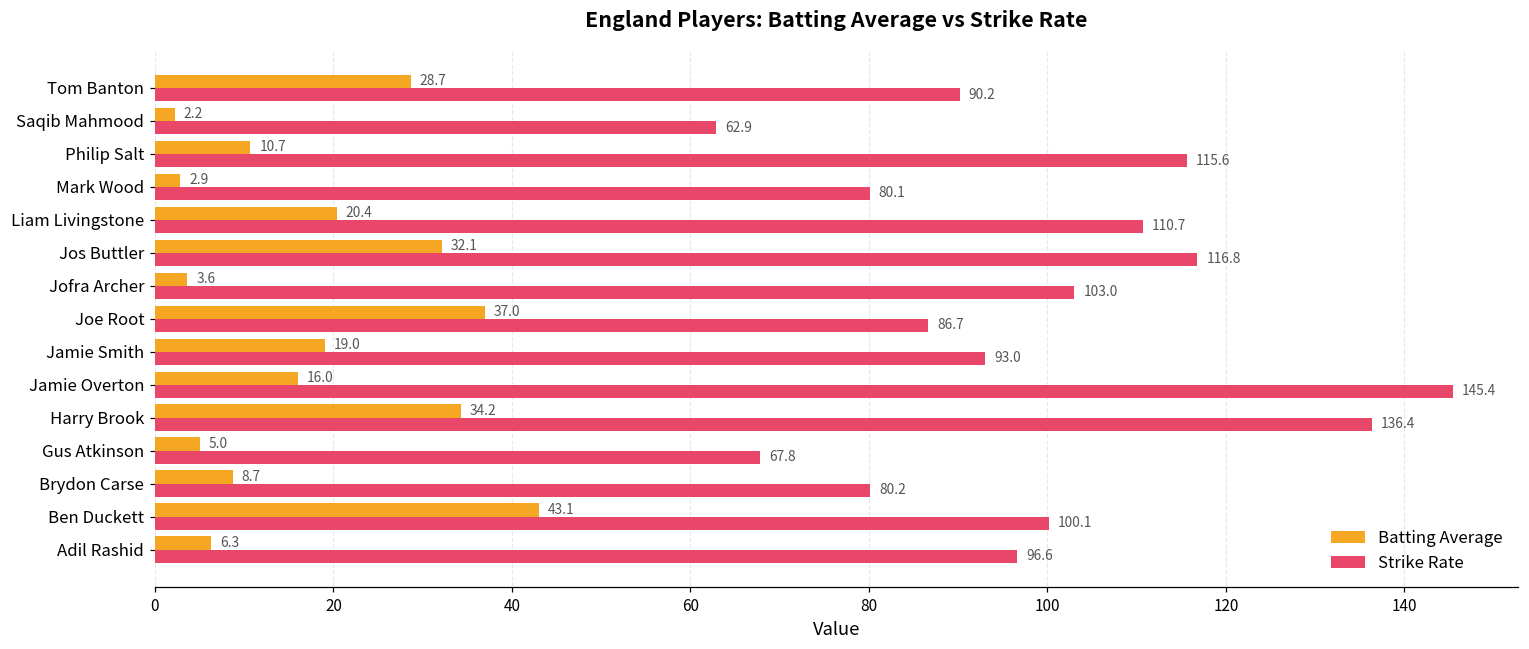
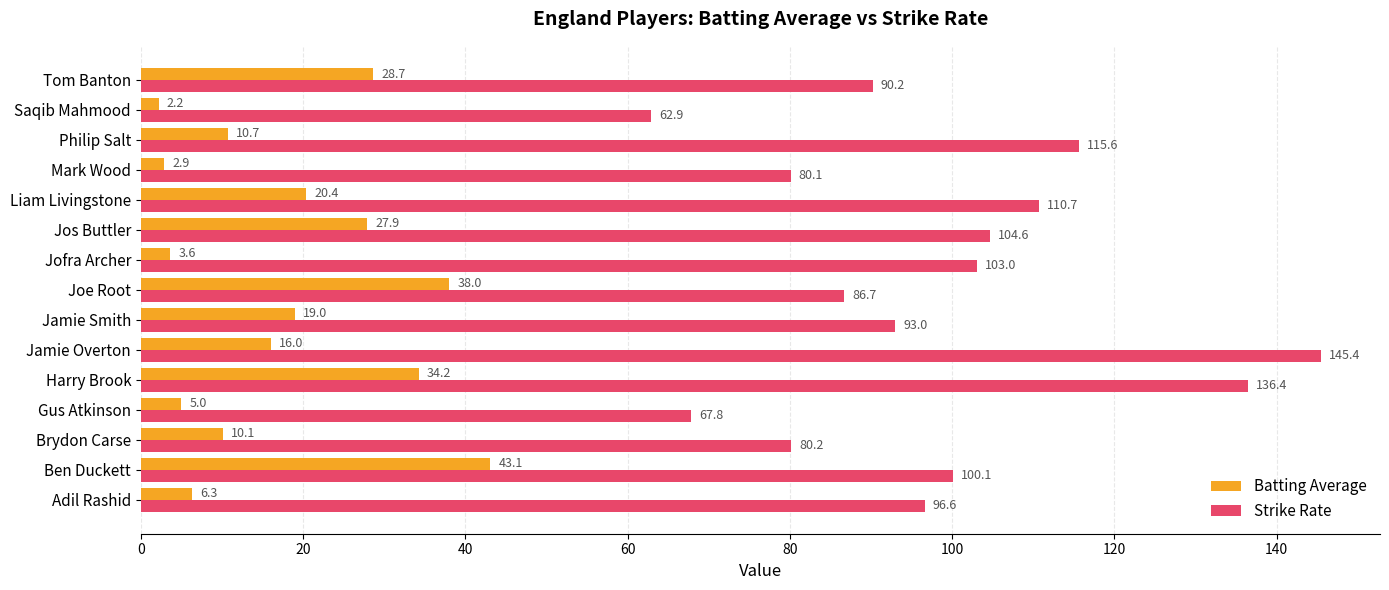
Batting Average, Jos Buttler: 32.1 -> 27.9
Strike Rate, Jos Buttler: 116.8 -> 104.6
Batting Average, Joe Root: 37.0 -> 38.0
Batting Average, Brydon Carse: 8.7 -> 10.1
